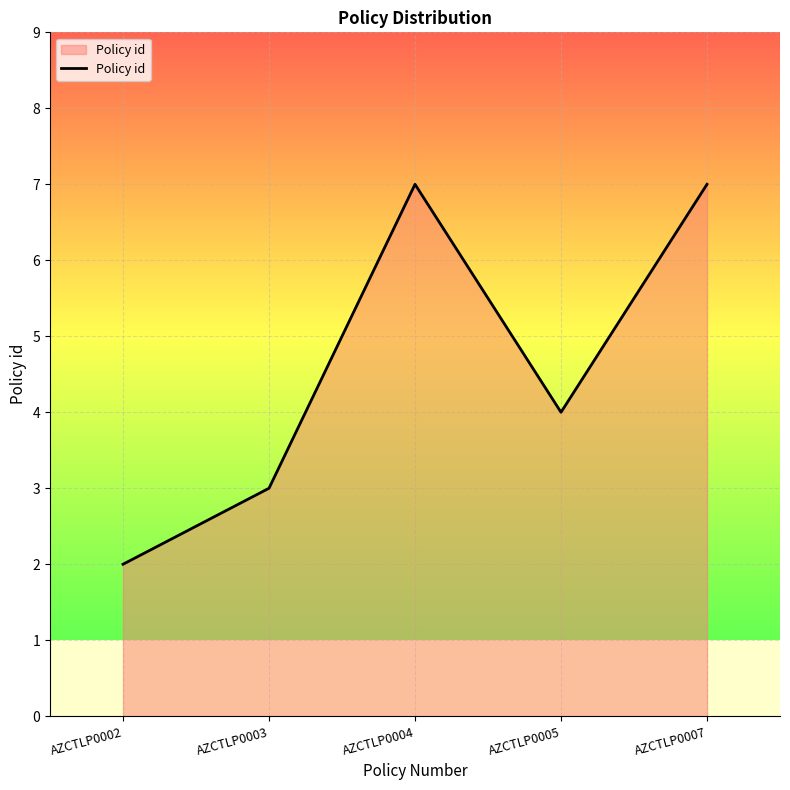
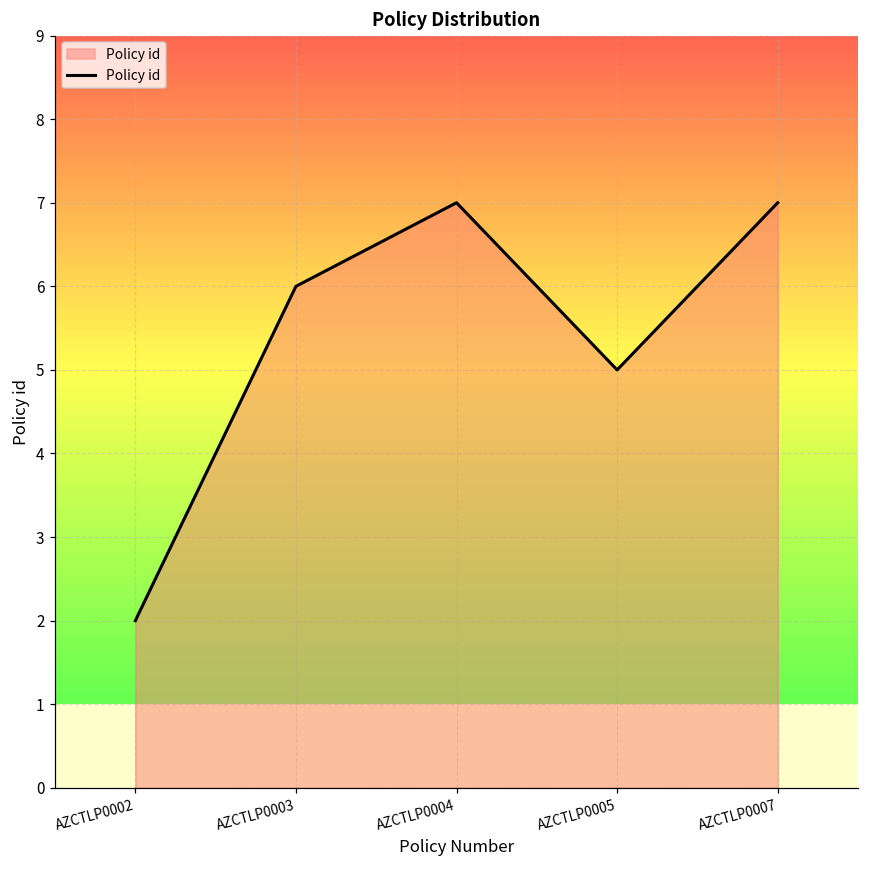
AZCTLP0003: 3 -> 6
AZCTLP0005: 4 -> 5
